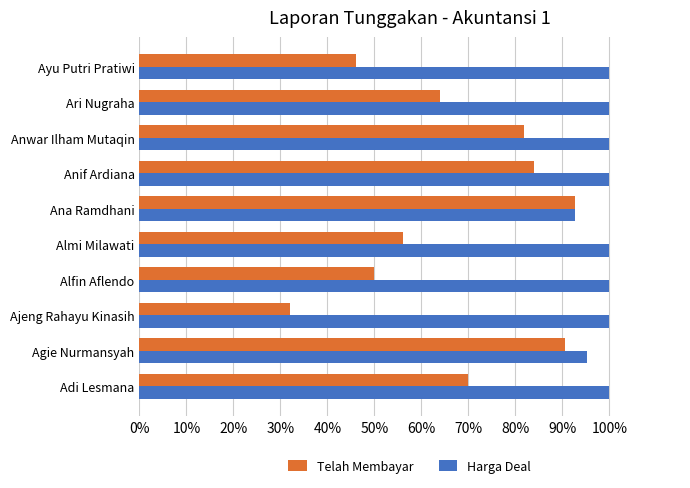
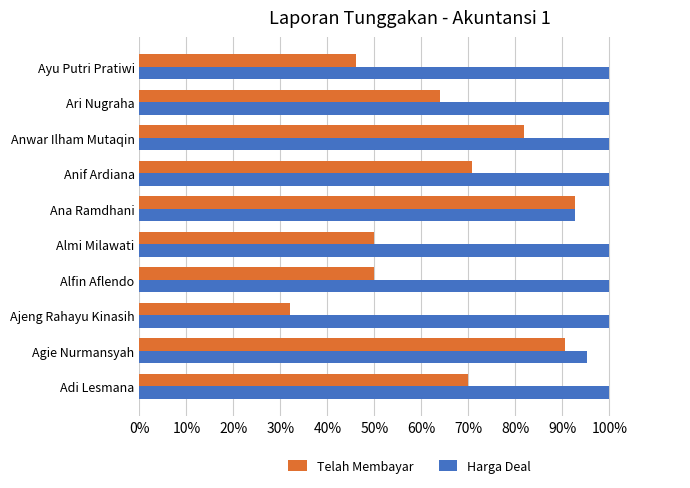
Telah Membayar, Anif Ardiana: 84% -> 71%
Telah Membayar, Almi Milawati: 56% -> 50%
